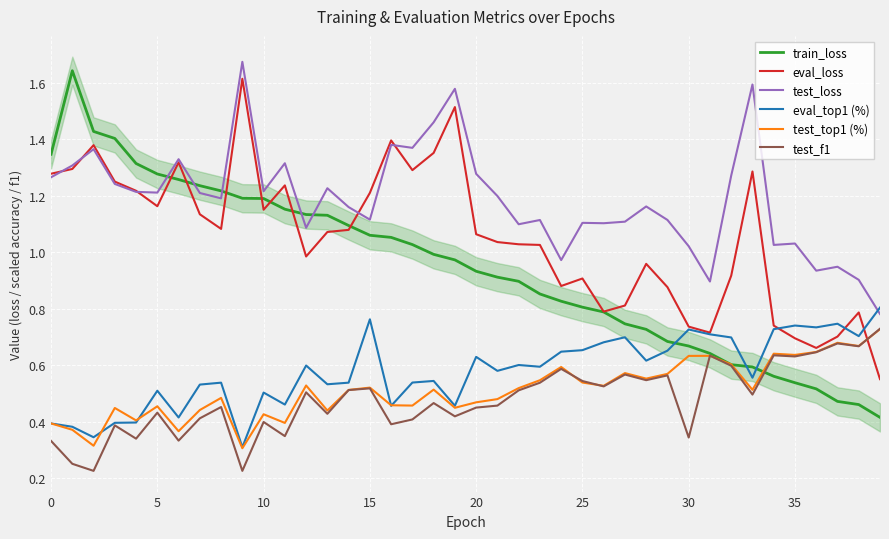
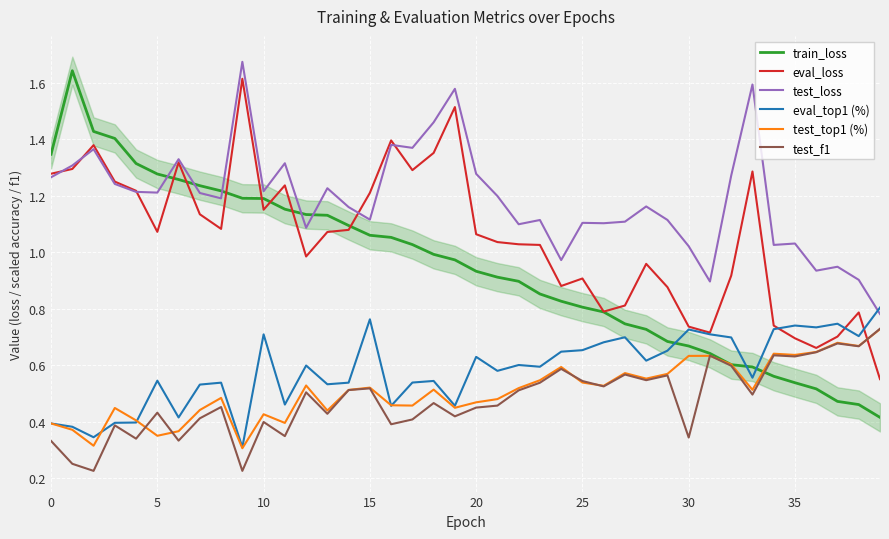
eval_loss, 5: 1.16 -> 1.07
eval_top1 (%), 5: 0.51 -> 0.55
test_top1 (%), 5: 0.45 -> 0.35
eval_top1 (%), 10: 0.50 -> 0.71
